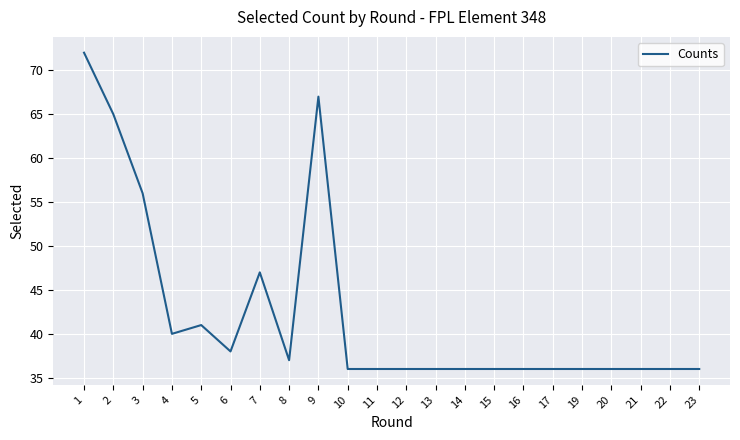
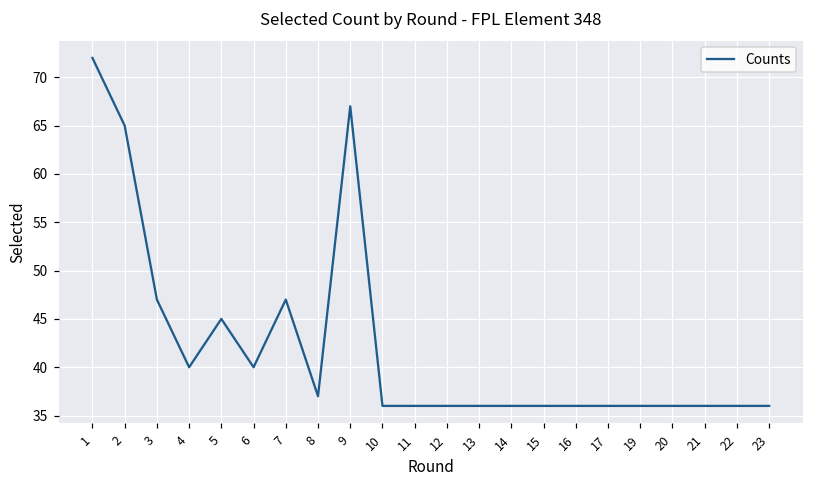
3: 56 -> 47
5: 41 -> 45
6: 38 -> 40
